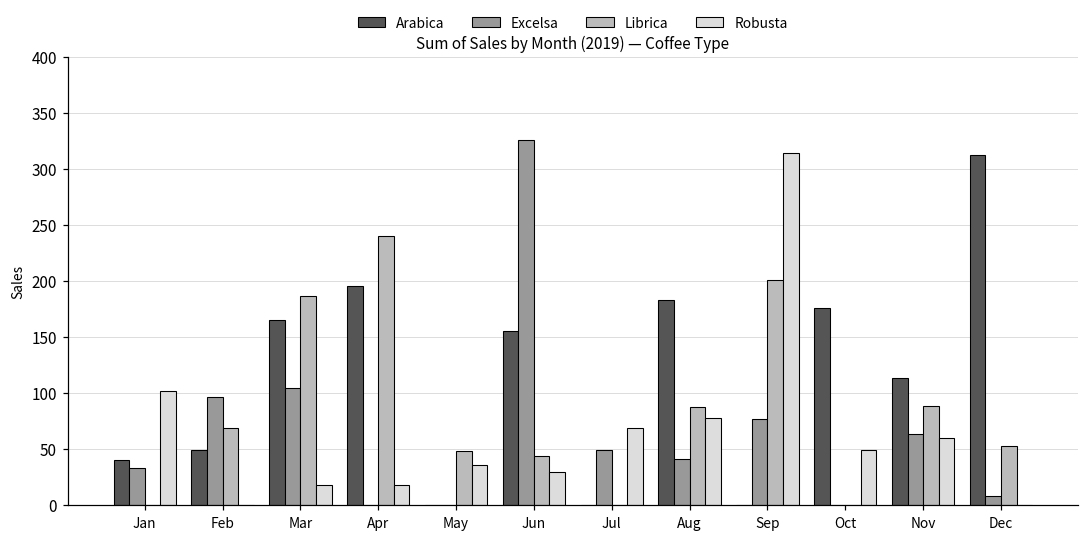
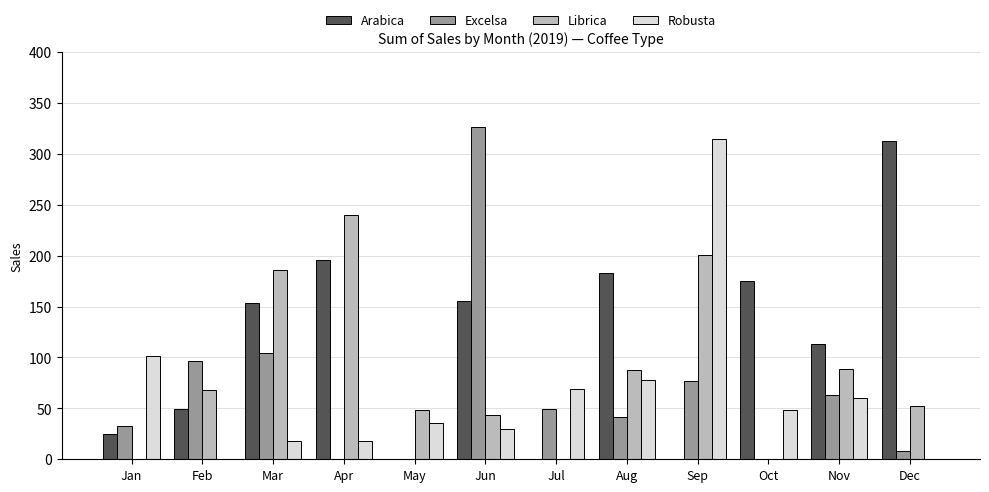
Arabica, Jan: 41 -> 25
Arabica, Mar: 165 -> 154
